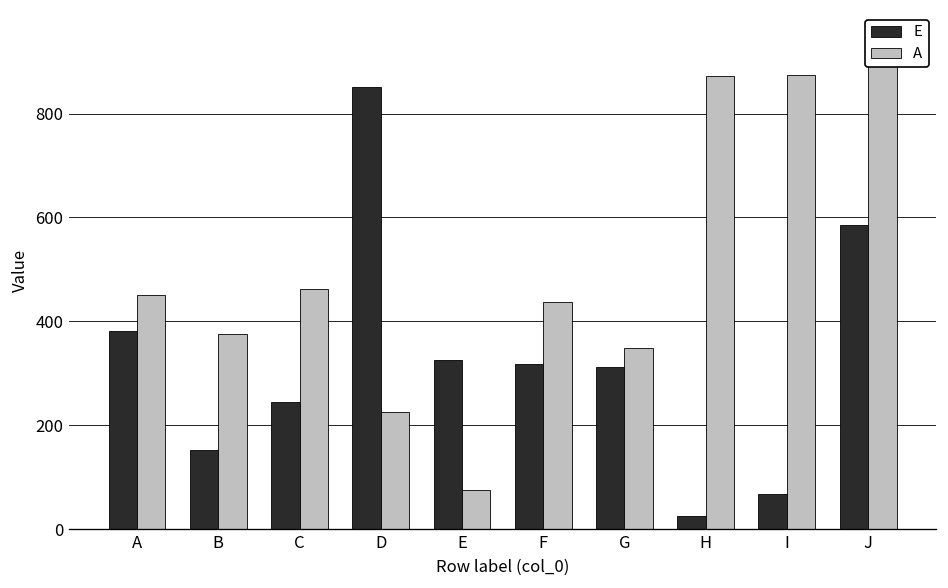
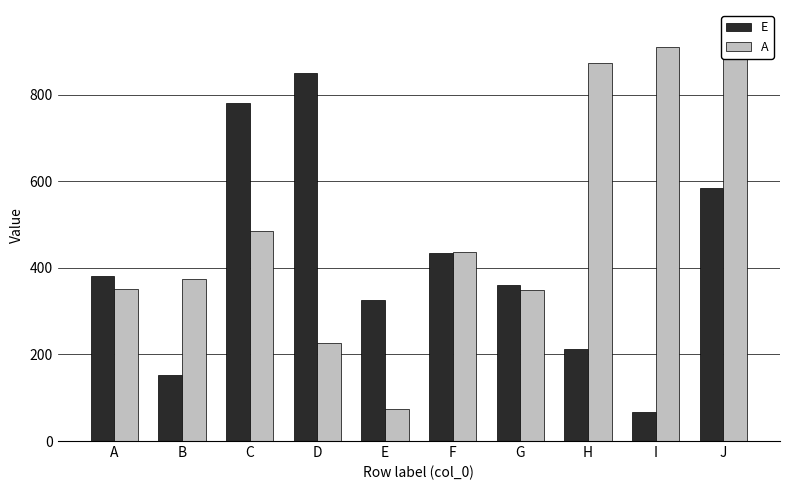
A, A: 450 -> 350
E, C: 250 -> 780
A, C: 460 -> 490
E, F: 320 -> 440
E, G: 310 -> 360
E, H: 30 -> 210
A, I: 870 -> 910
